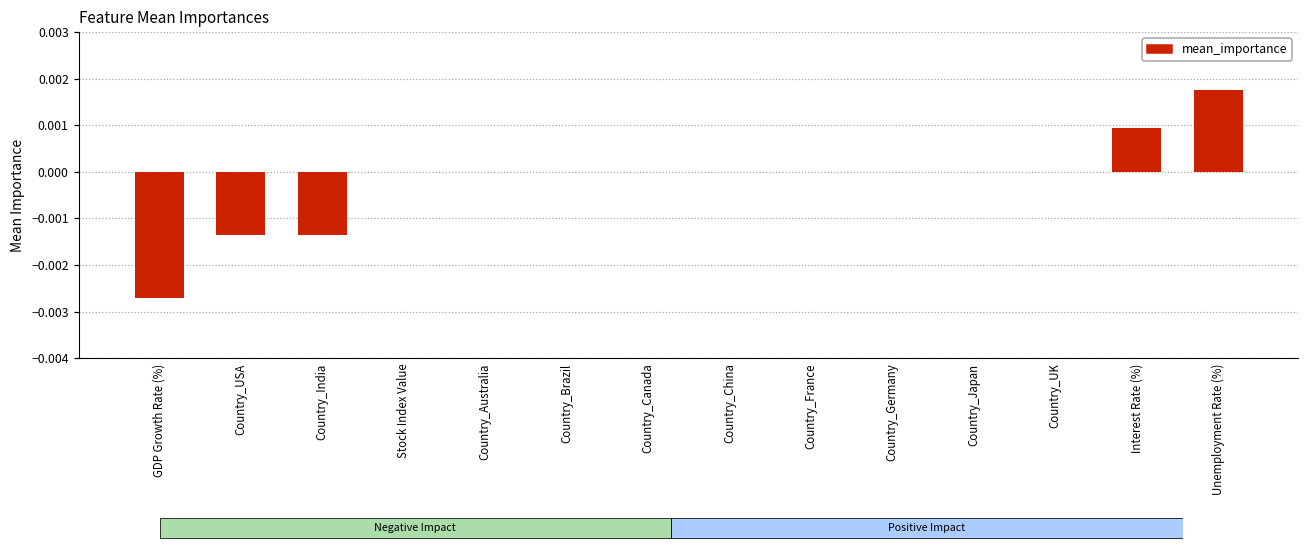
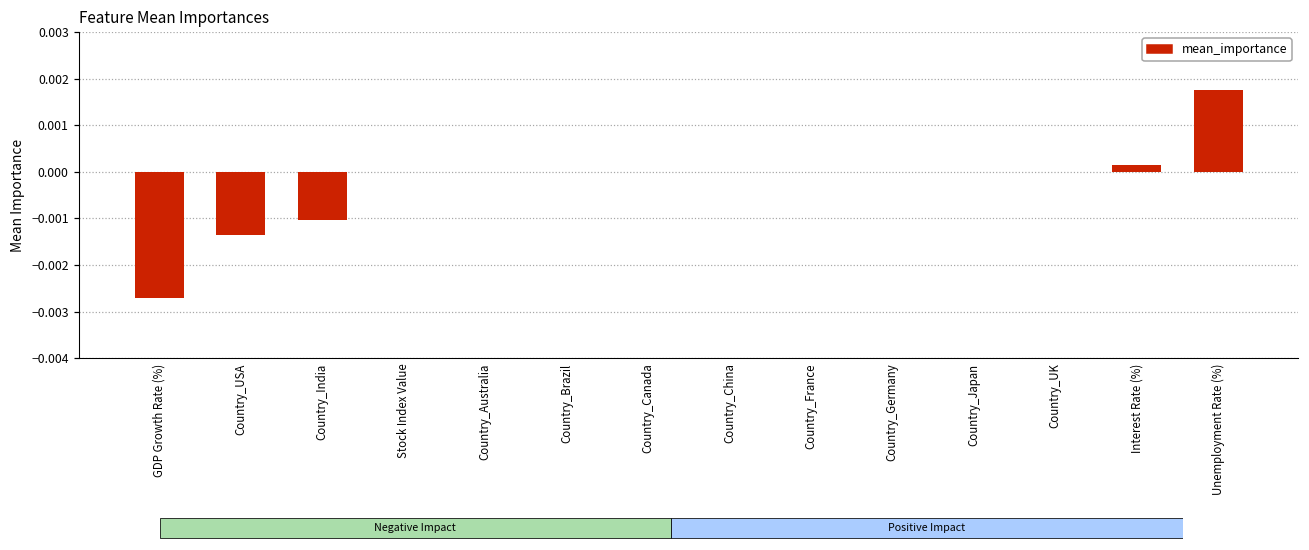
Country_India: -0.0014 -> -0.0010
Interest Rate (%): 0.0009 -> 0.0001
